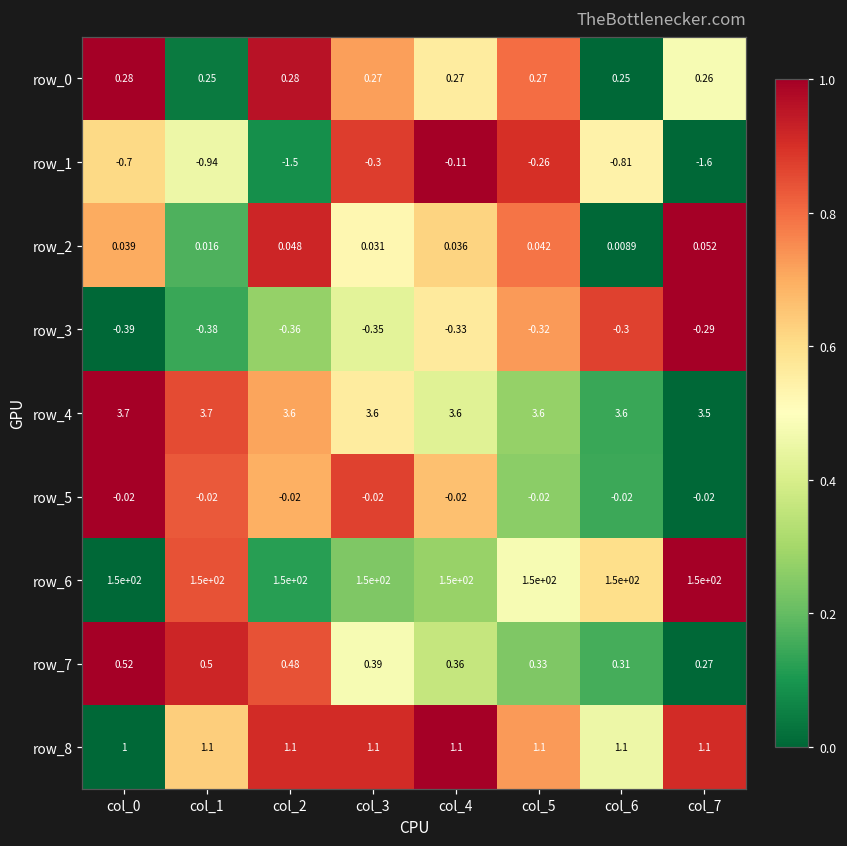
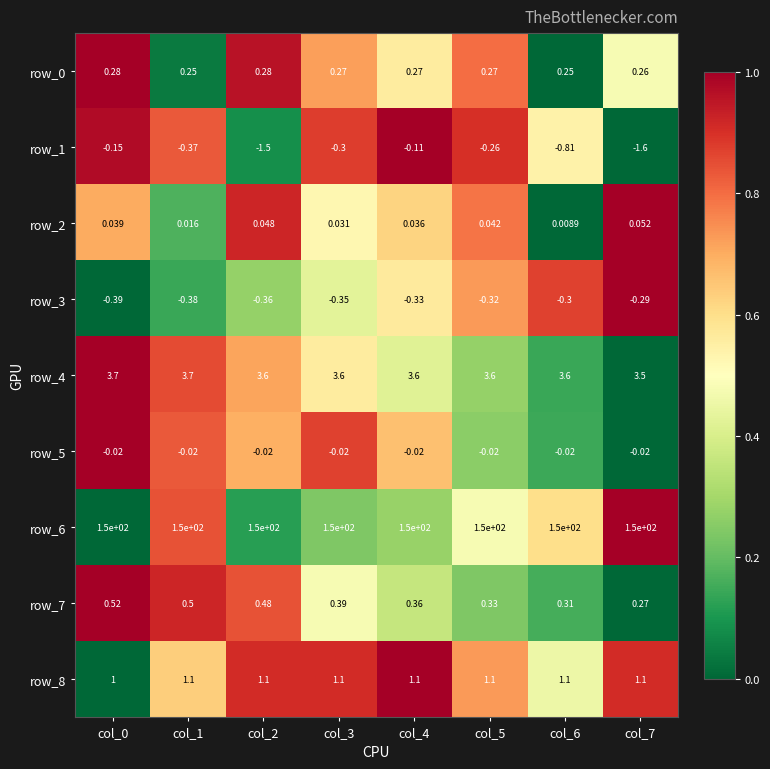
row_1, col_0: -0.7 -> -0.15
row_1, col_1: -0.94 -> -0.37
